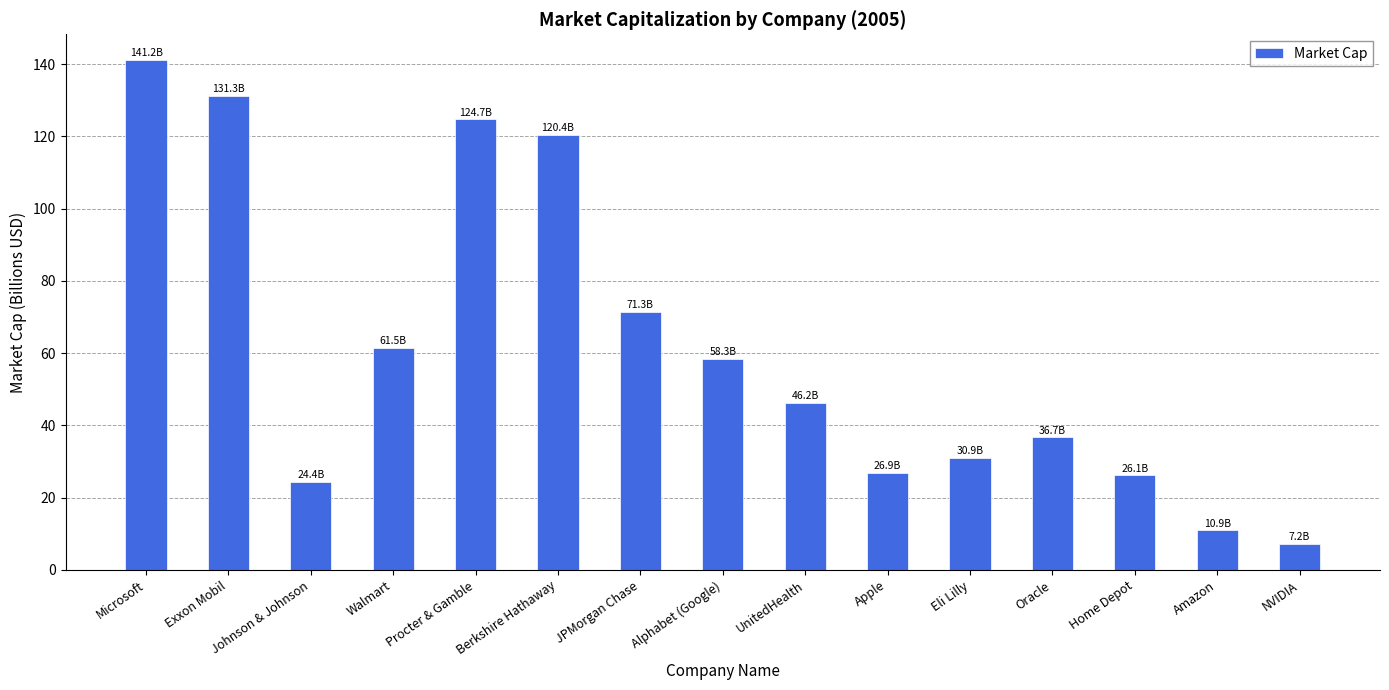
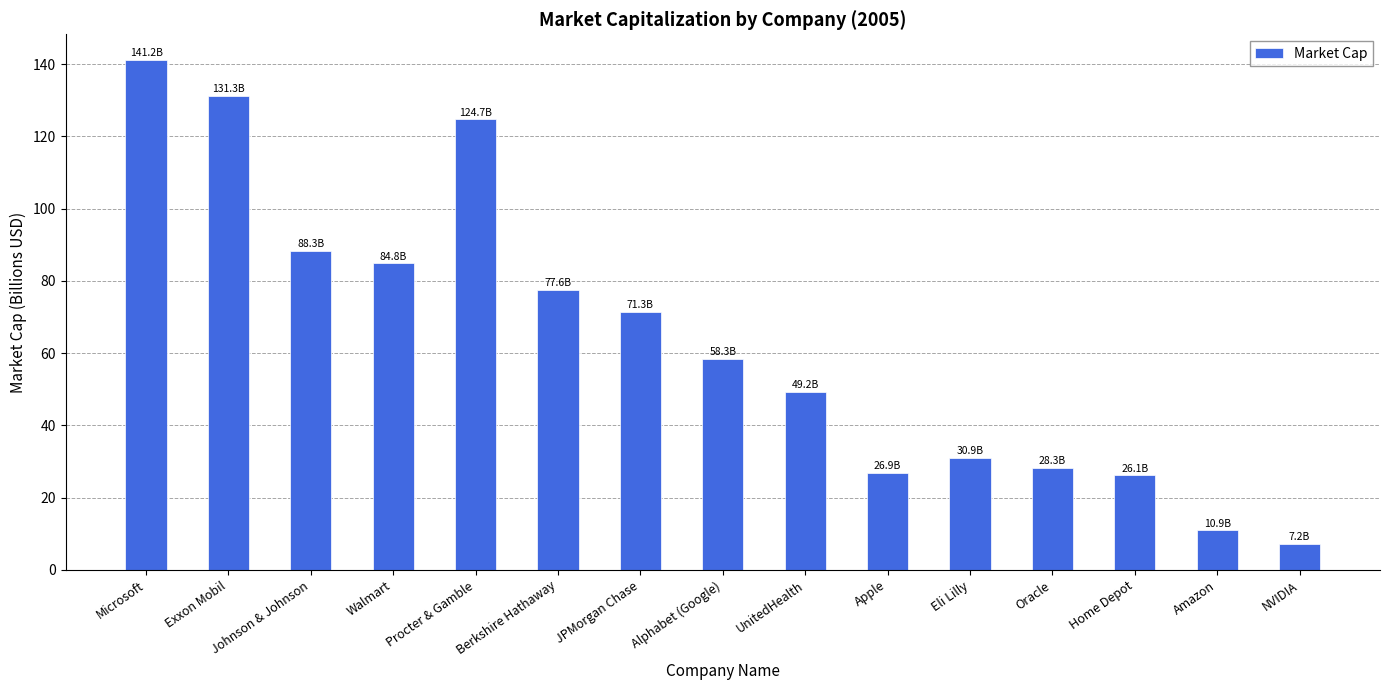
Johnson & Johnson: 24.4B -> 88.3B
Walmart: 61.5B -> 84.8B
Berkshire Hathaway: 120.4B -> 77.6B
UnitedHealth: 46.2B -> 49.2B
Oracle: 36.7B -> 28.3B
